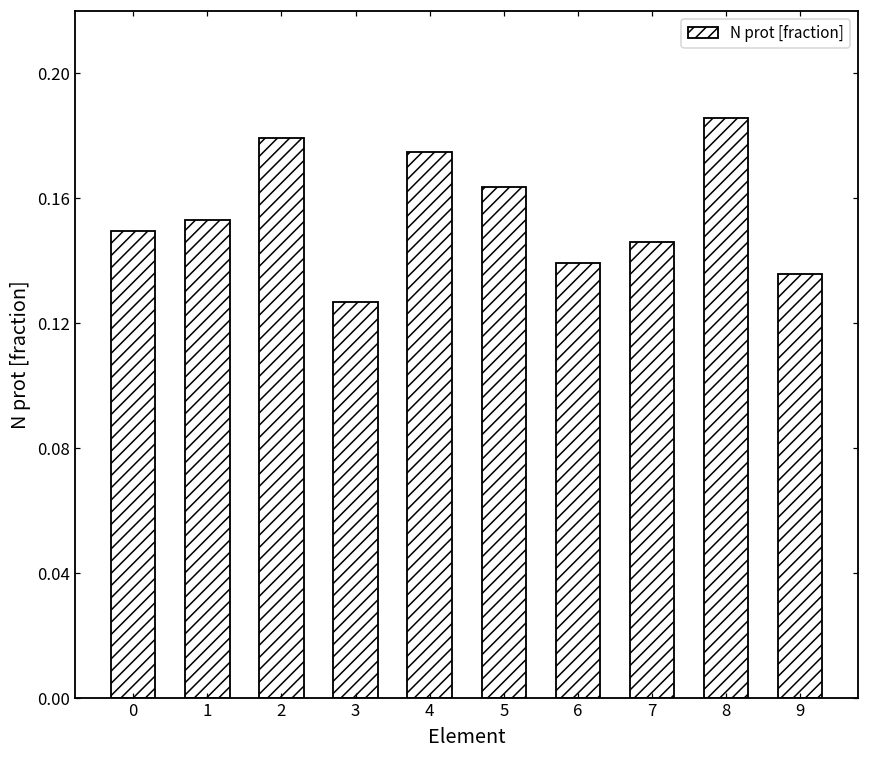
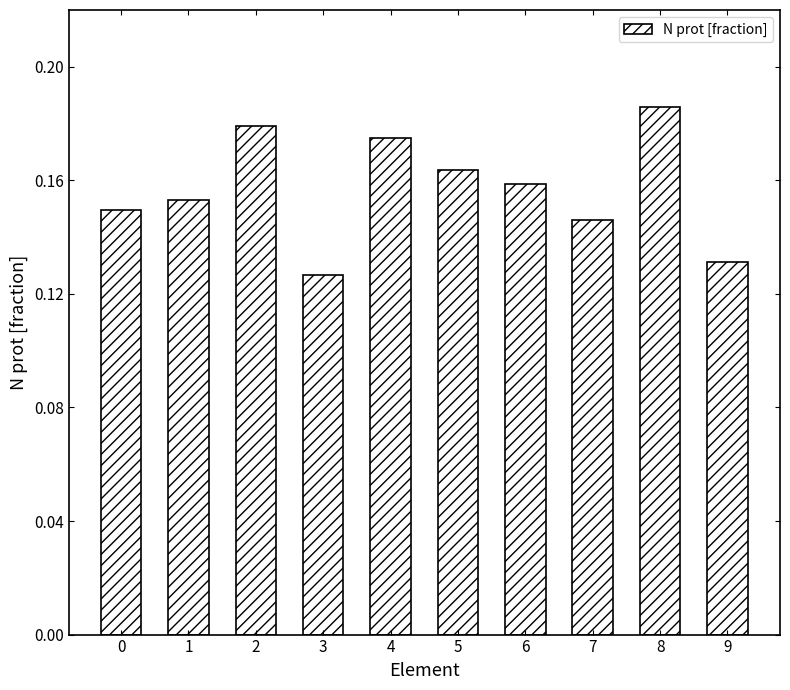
6: 0.139 -> 0.159
9: 0.136 -> 0.131
